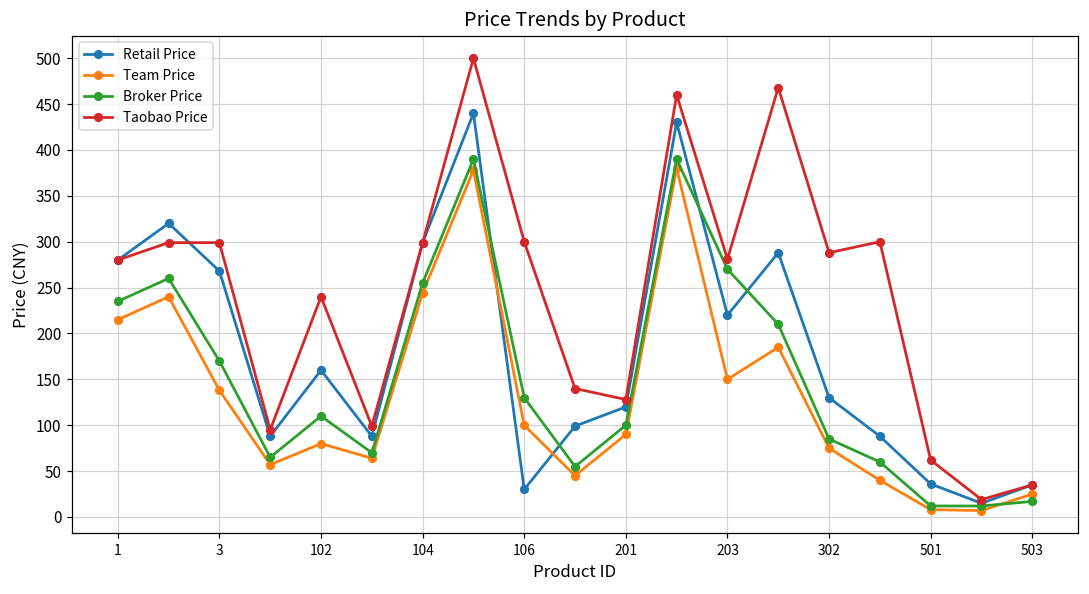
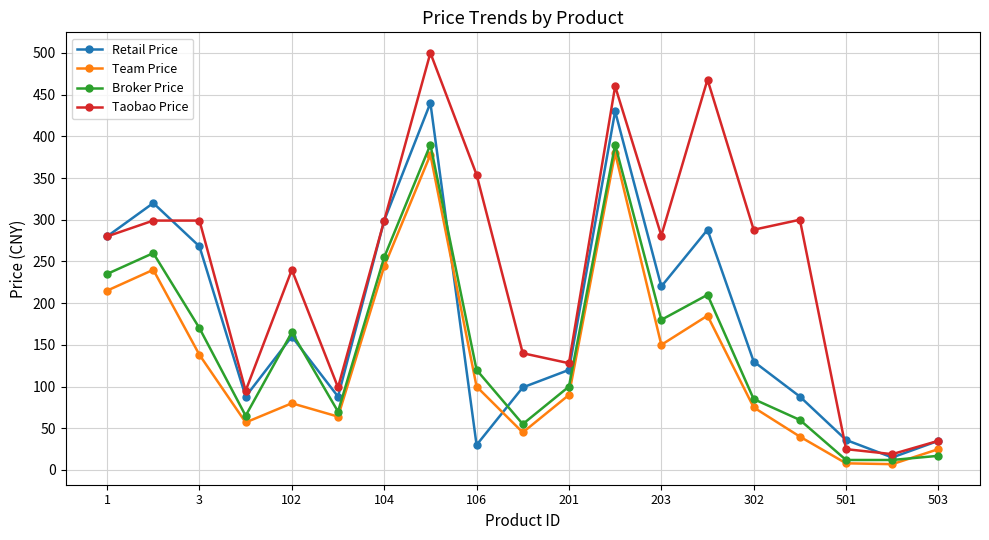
Broker Price, 102: 110 -> 170
Broker Price, 106: 130 -> 120
Taobao Price, 106: 300 -> 350
Broker Price, 203: 270 -> 180
Taobao Price, 501: 60 -> 30
